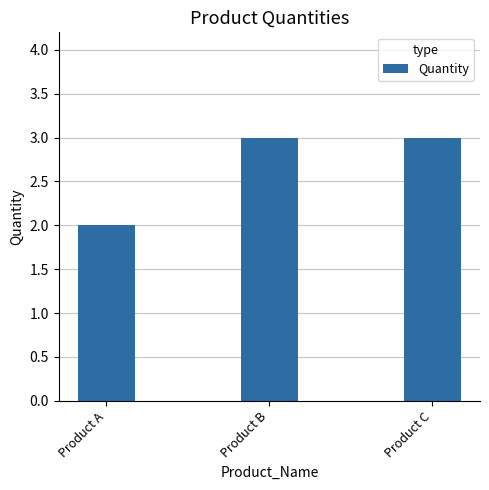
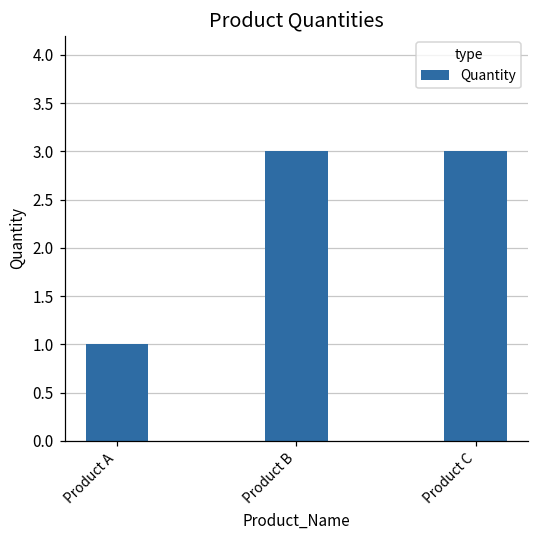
Product A: 2 -> 1
